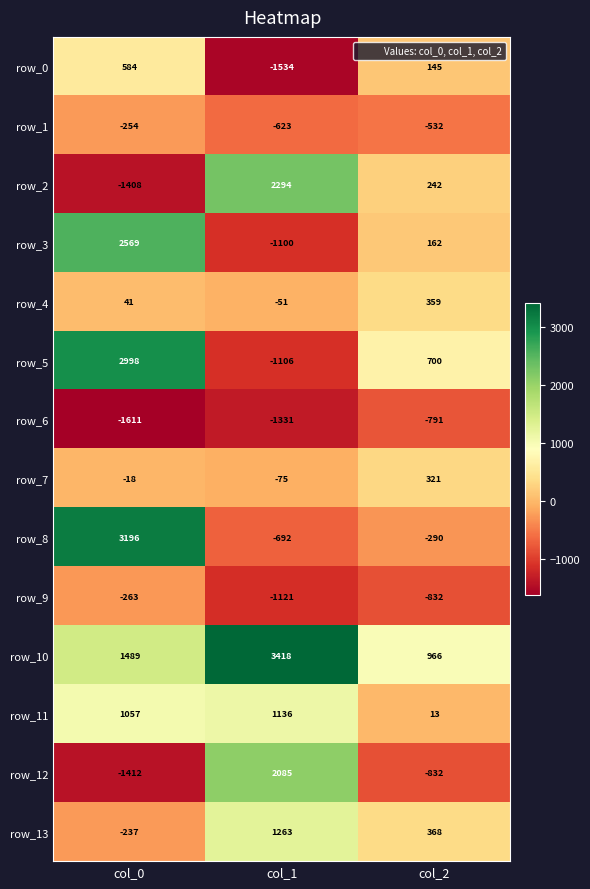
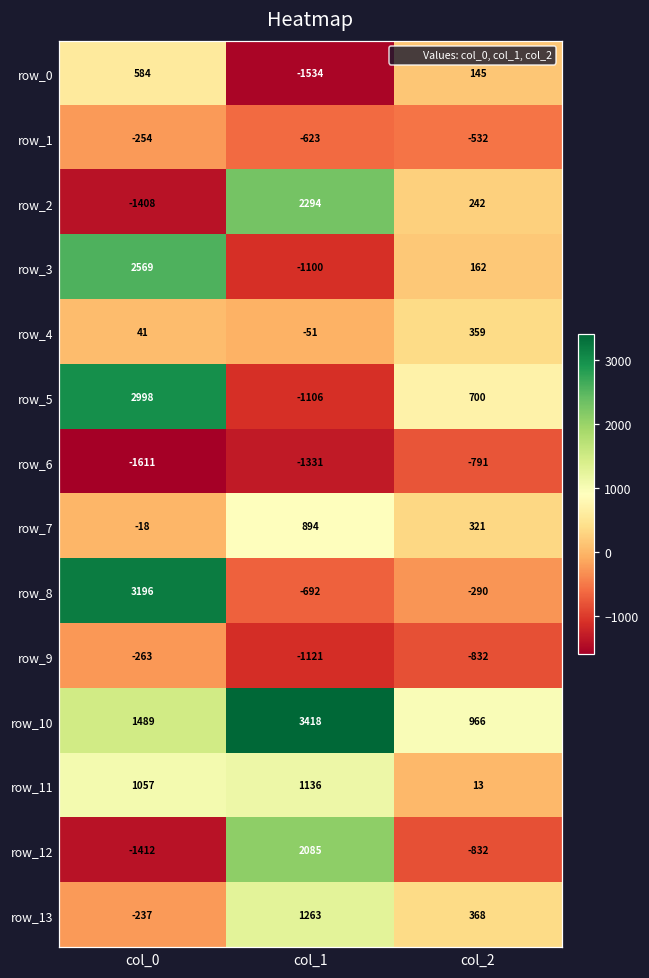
row_7, col_1: -75 -> 894
